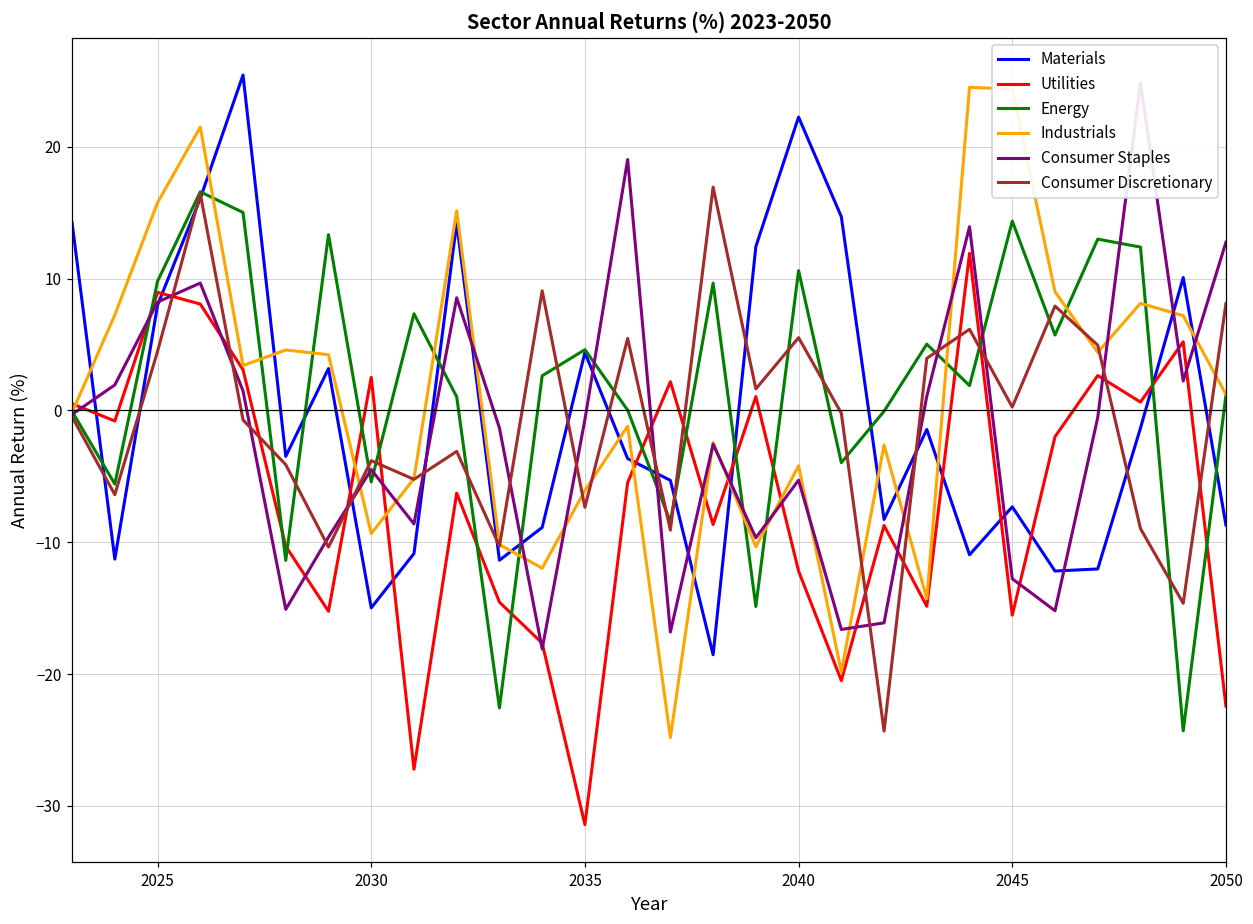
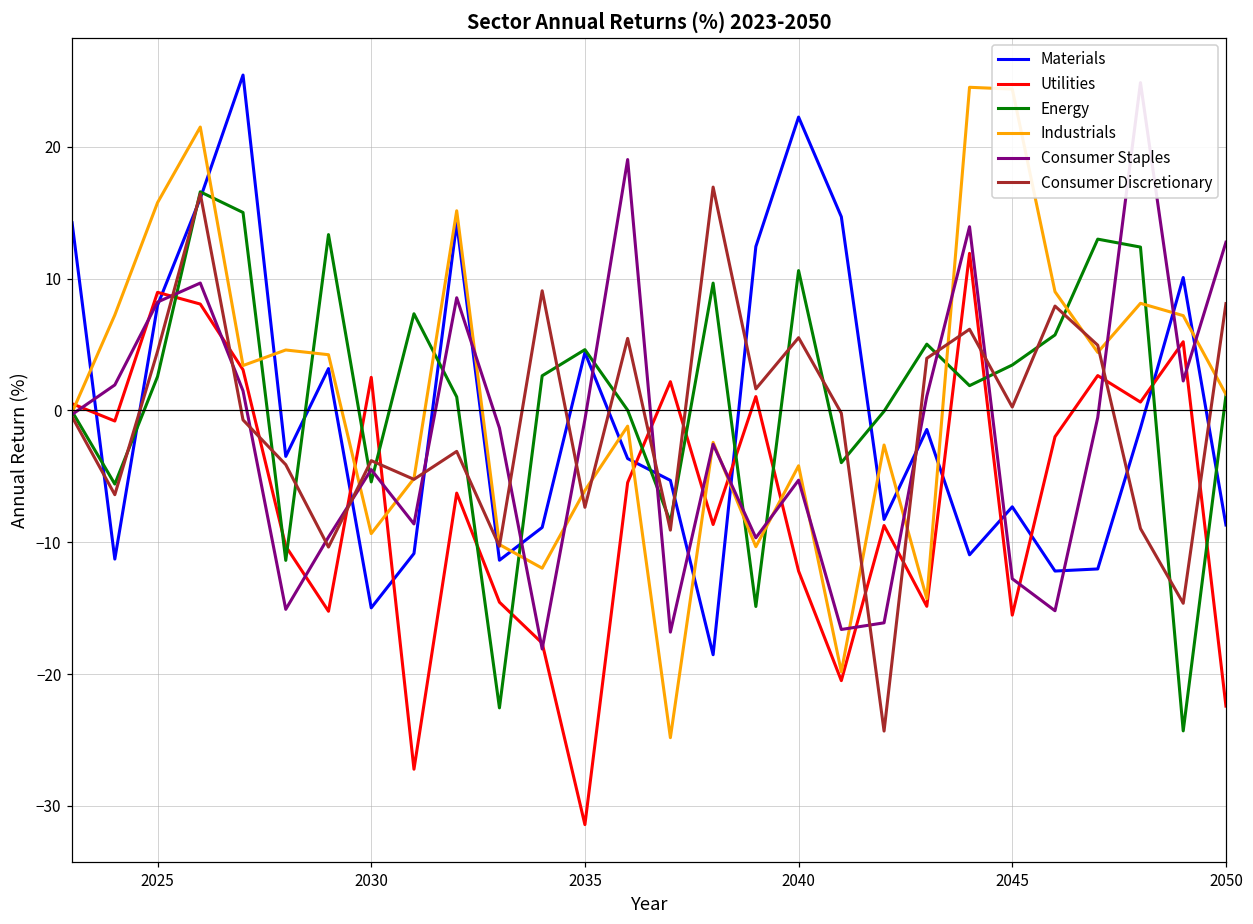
Energy, 2025: 9.8 -> 2.6
Energy, 2045: 14.4 -> 3.4
